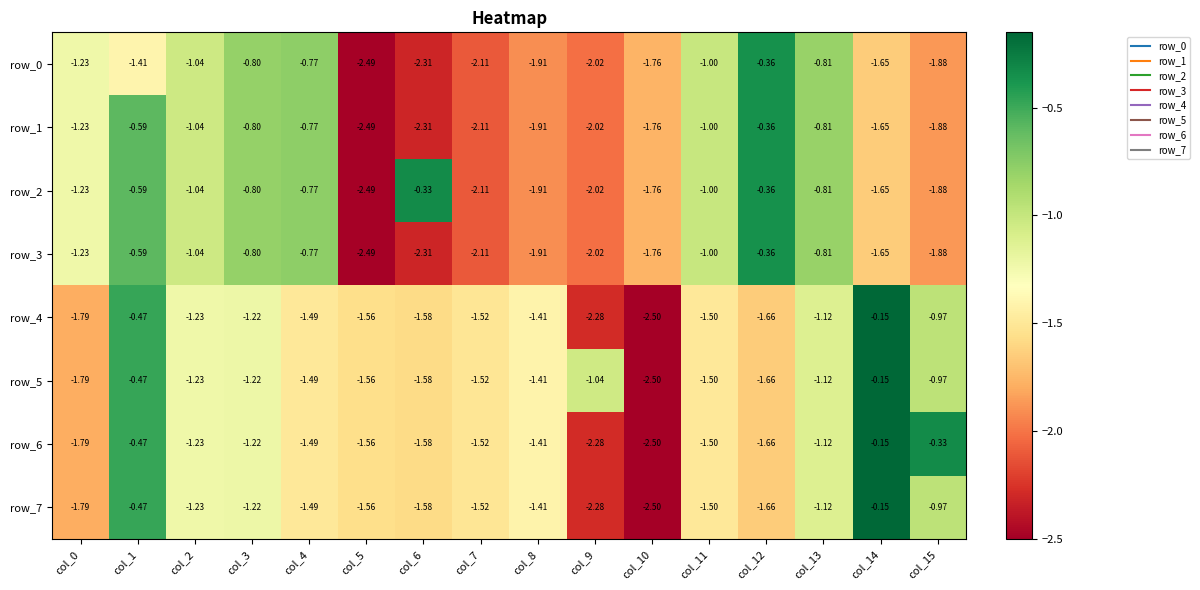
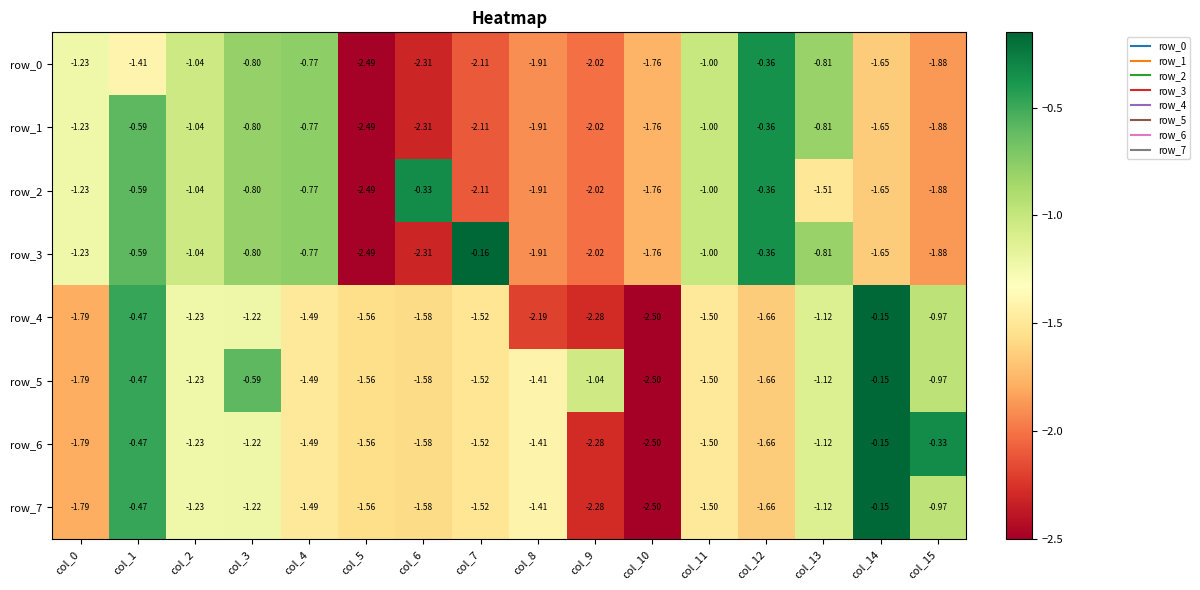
row_2, col_13: -0.81 -> -1.51
row_3, col_7: -2.11 -> -0.16
row_4, col_8: -1.41 -> -2.19
row_5, col_3: -1.22 -> -0.59
